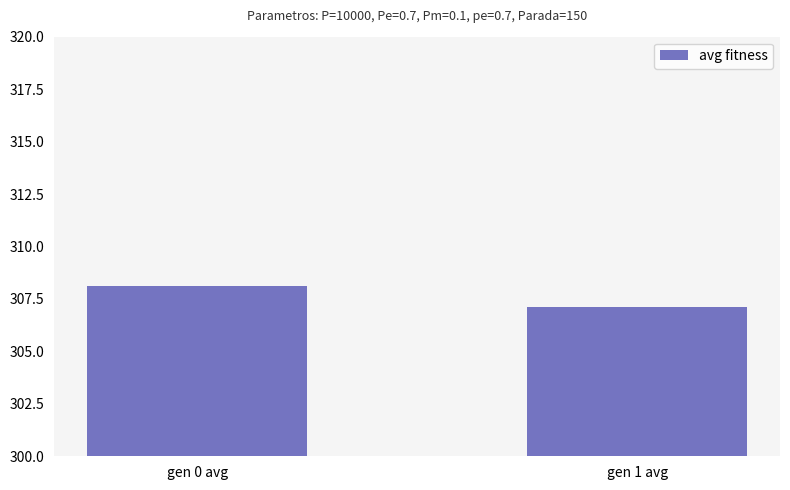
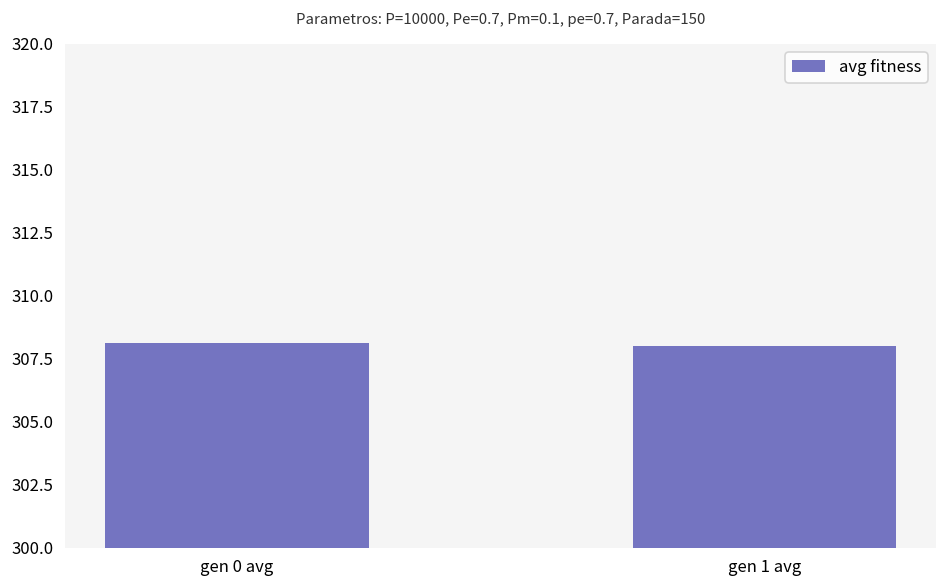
gen 1 avg: 307.1 -> 308.0
